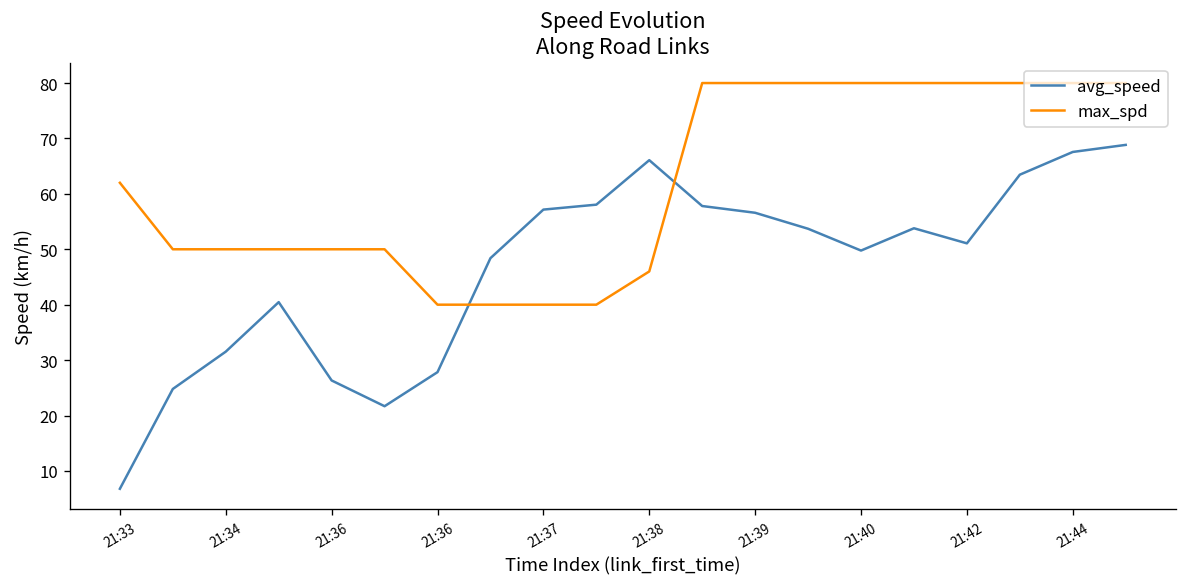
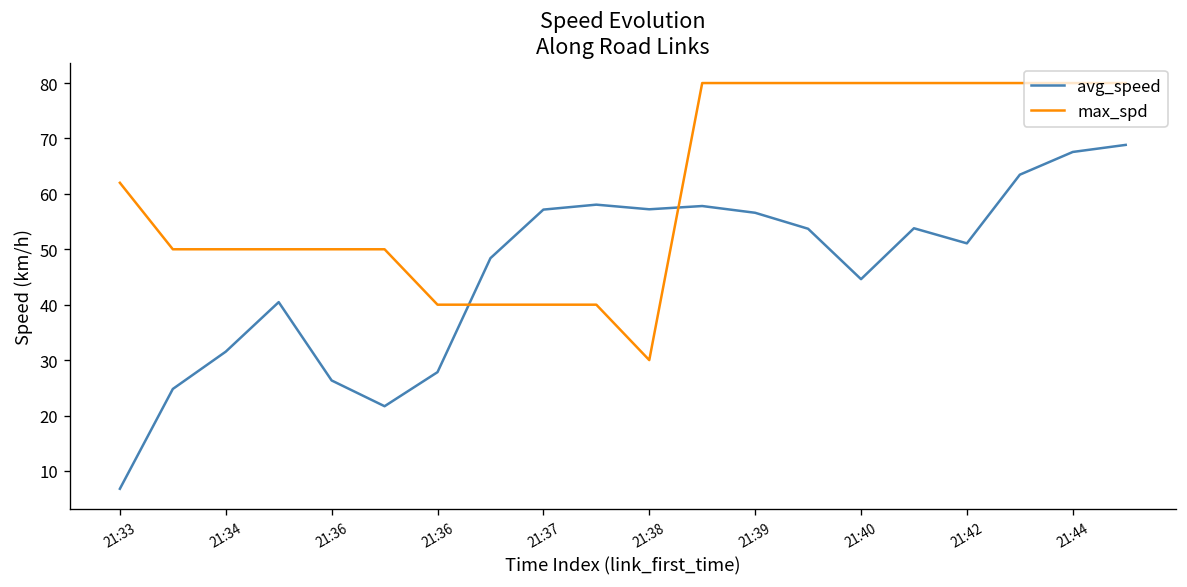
avg_speed, 21:38: 66 -> 57
max_spd, 21:38: 46 -> 30
avg_speed, 21:40: 50 -> 45
